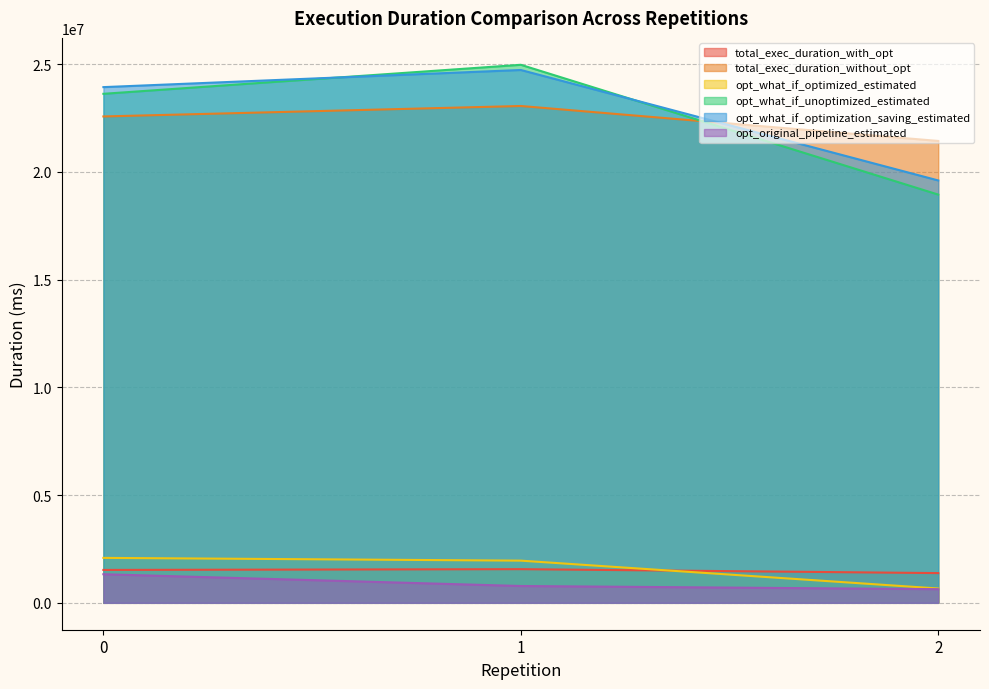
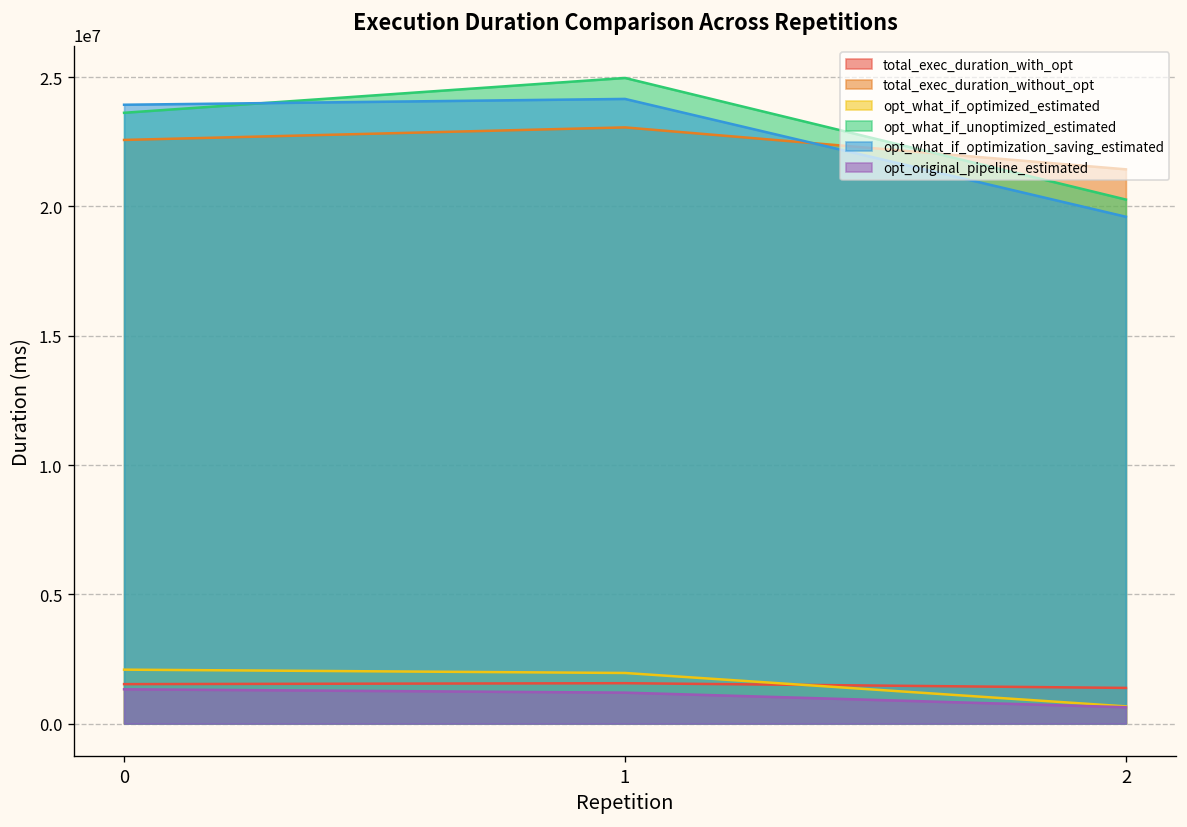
opt_what_if_optimization_saving_estimated, 1: 24700000 -> 24200000
opt_original_pipeline_estimated, 1: 800000 -> 1200000
opt_what_if_unoptimized_estimated, 2: 18900000 -> 20300000
